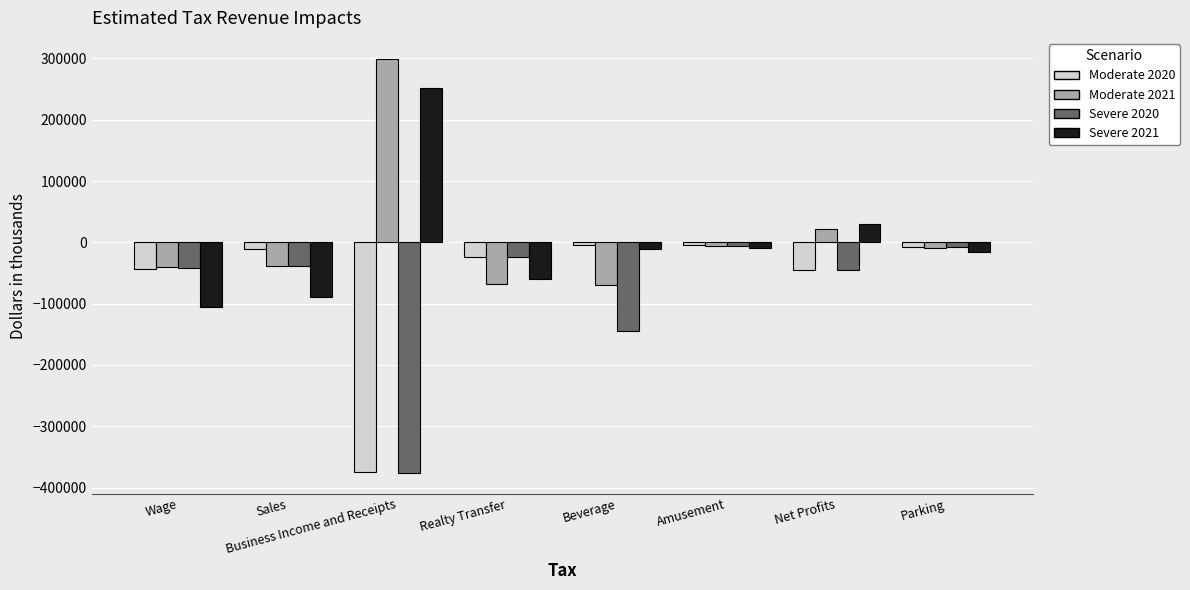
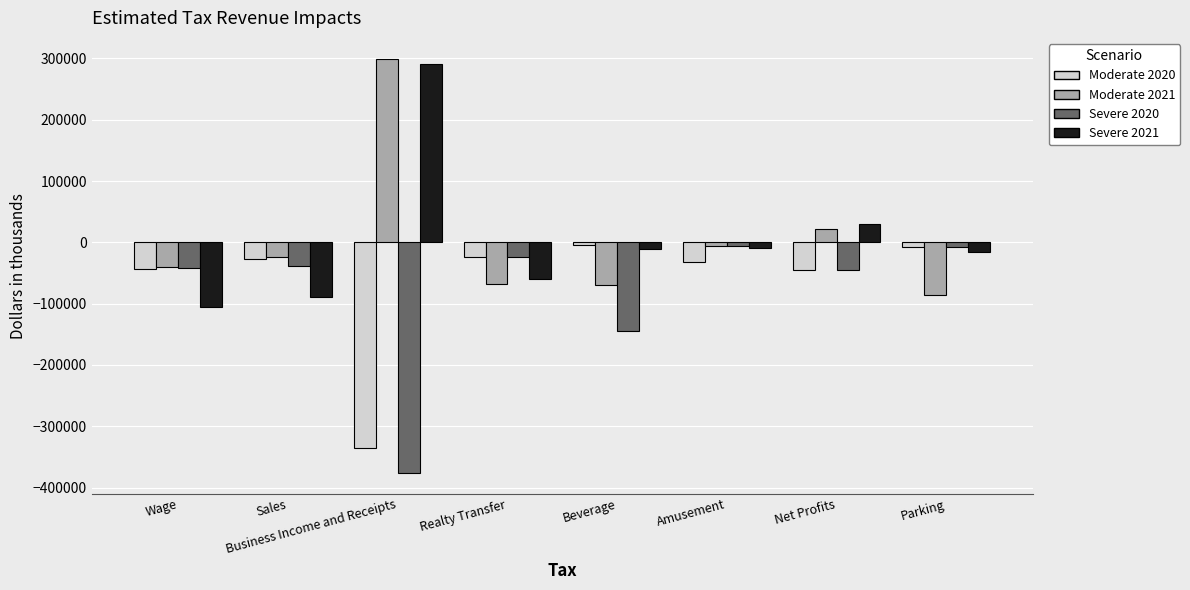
Moderate 2020, Sales: -10000 -> -30000
Moderate 2021, Sales: -40000 -> -20000
Moderate 2020, Business Income and Receipts: -370000 -> -340000
Severe 2021, Business Income and Receipts: 250000 -> 290000
Moderate 2020, Amusement: 0 -> -30000
Moderate 2021, Parking: -10000 -> -90000
